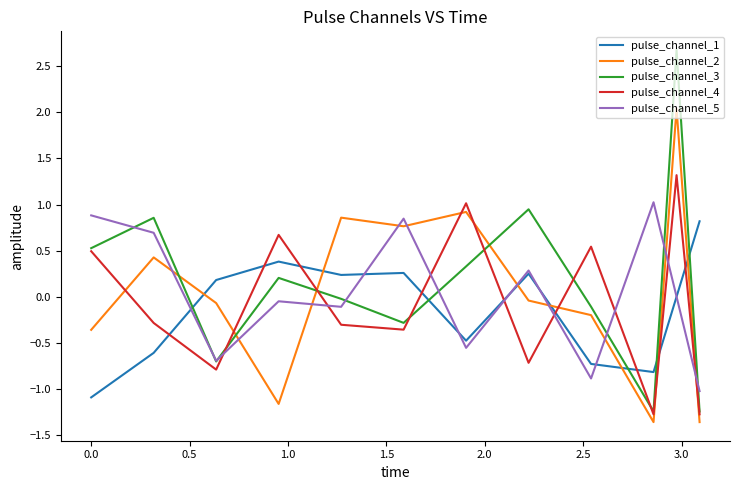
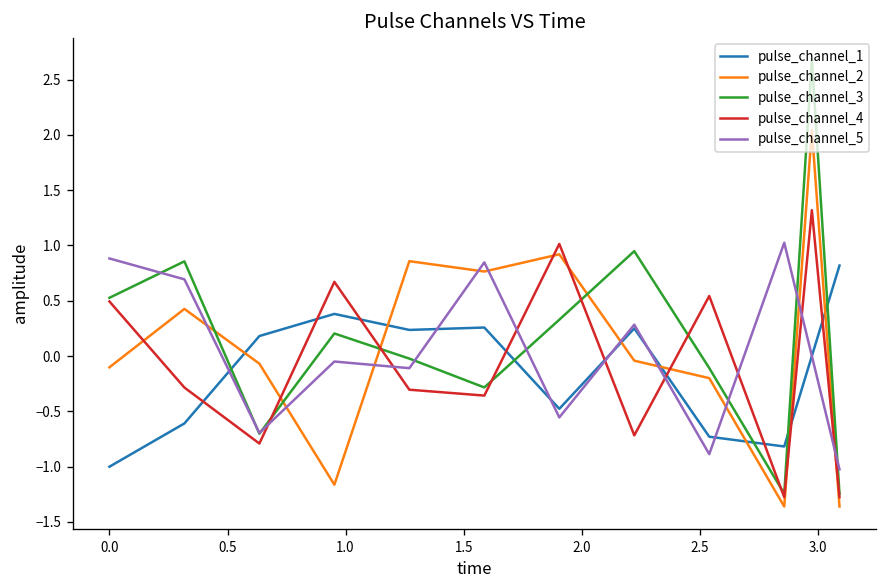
pulse_channel_1, 0.0: -1.1 -> -1.0
pulse_channel_2, 0.0: -0.4 -> -0.1
